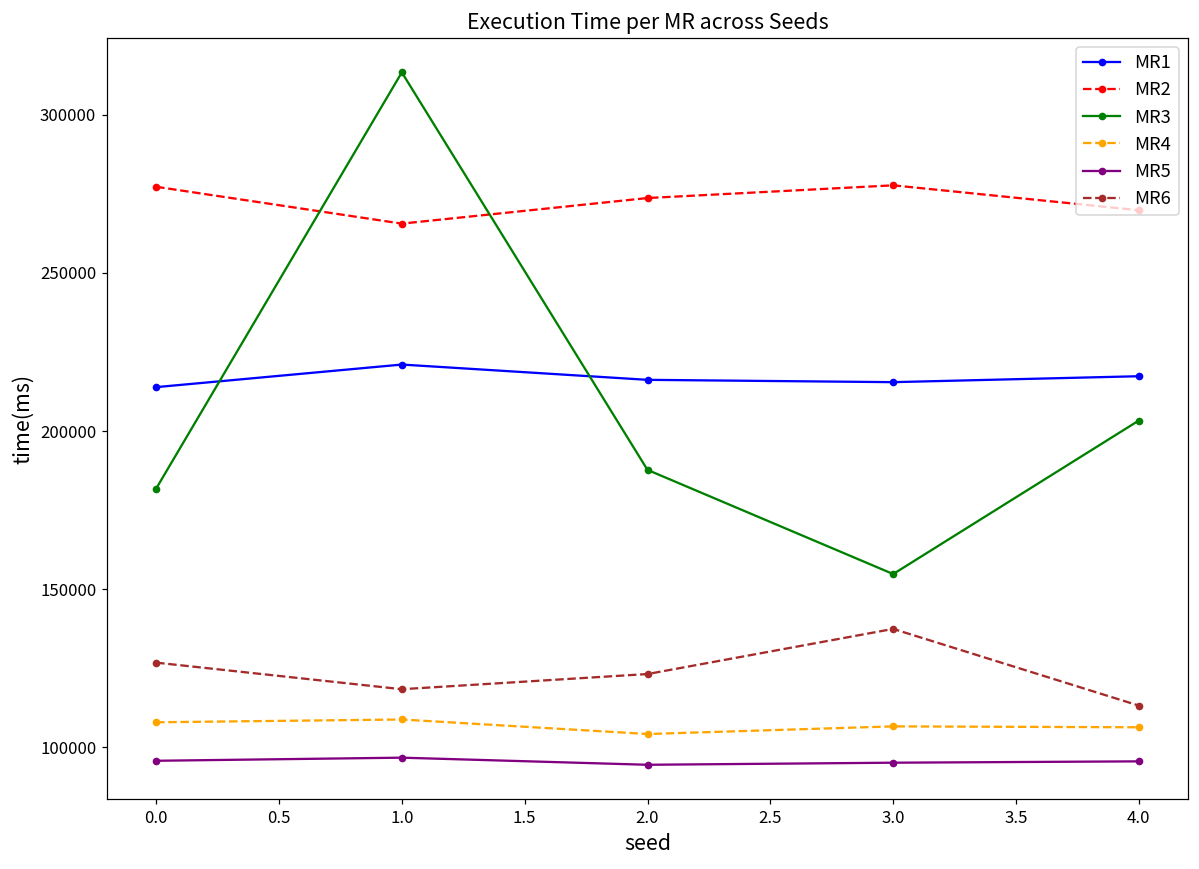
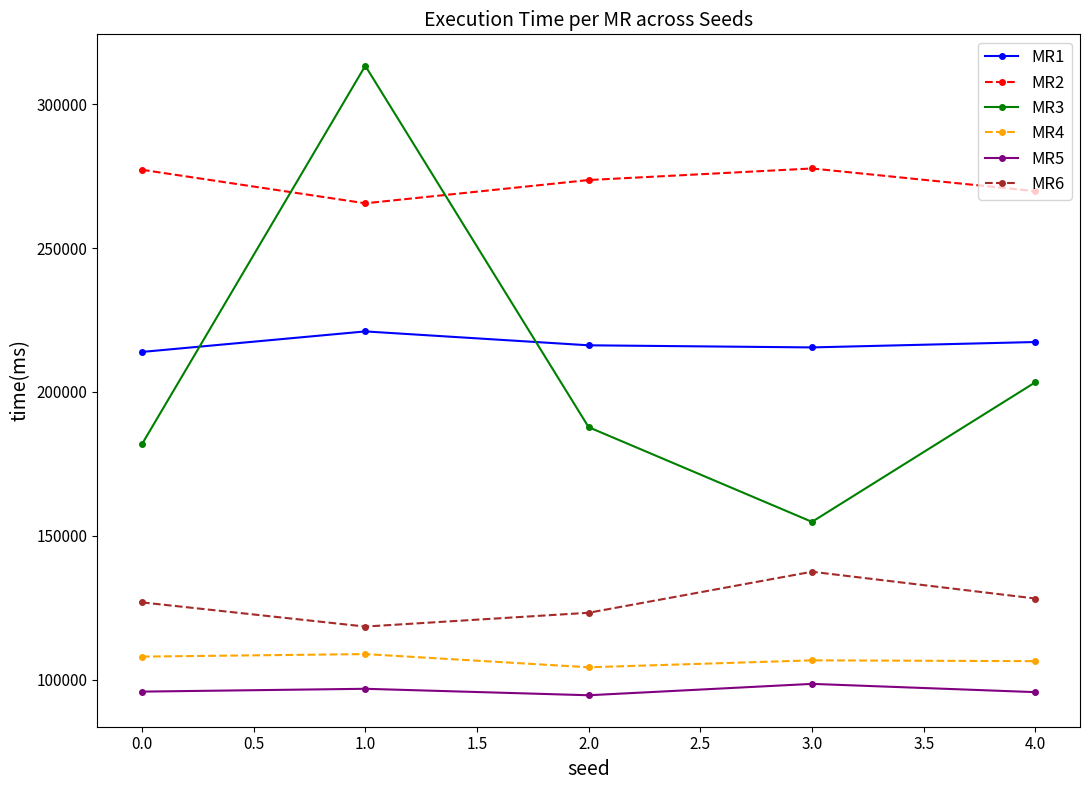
MR5, 3.0: 95000 -> 98000
MR6, 4.0: 113000 -> 128000
